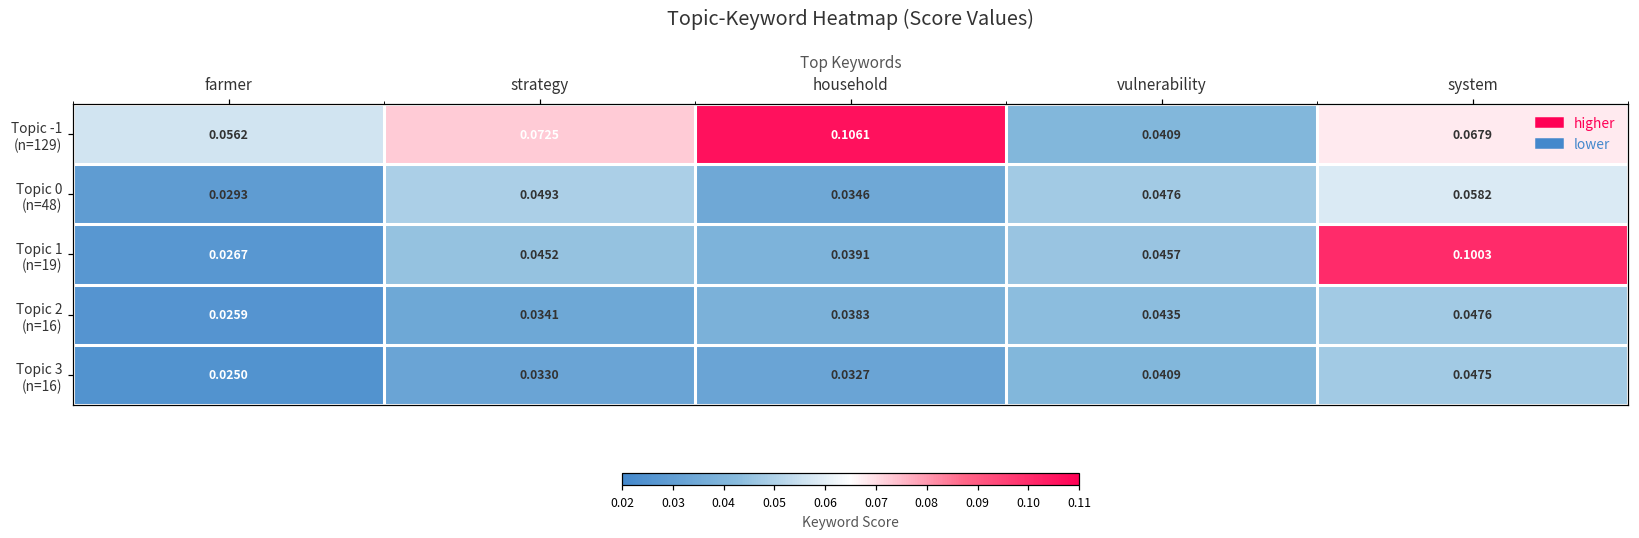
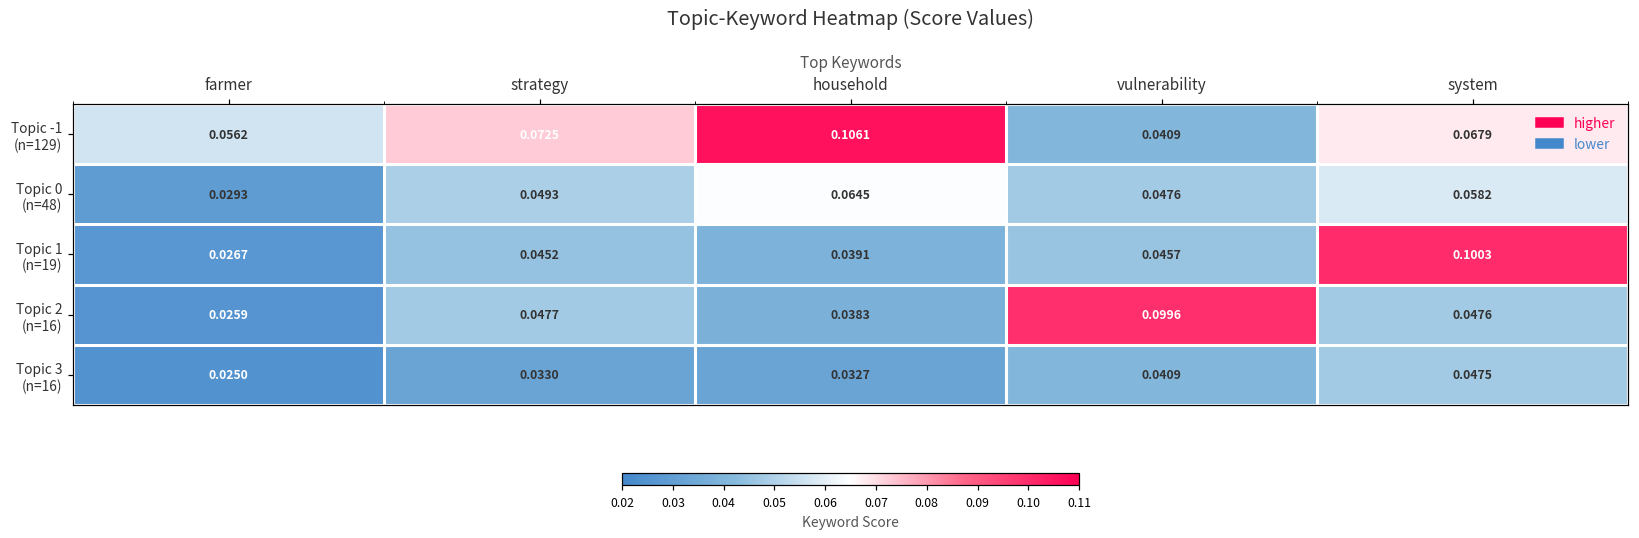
Topic 0 (n=48), household: 0.0346 -> 0.0645
Topic 2 (n=16), strategy: 0.0341 -> 0.0477
Topic 2 (n=16), vulnerability: 0.0435 -> 0.0996
